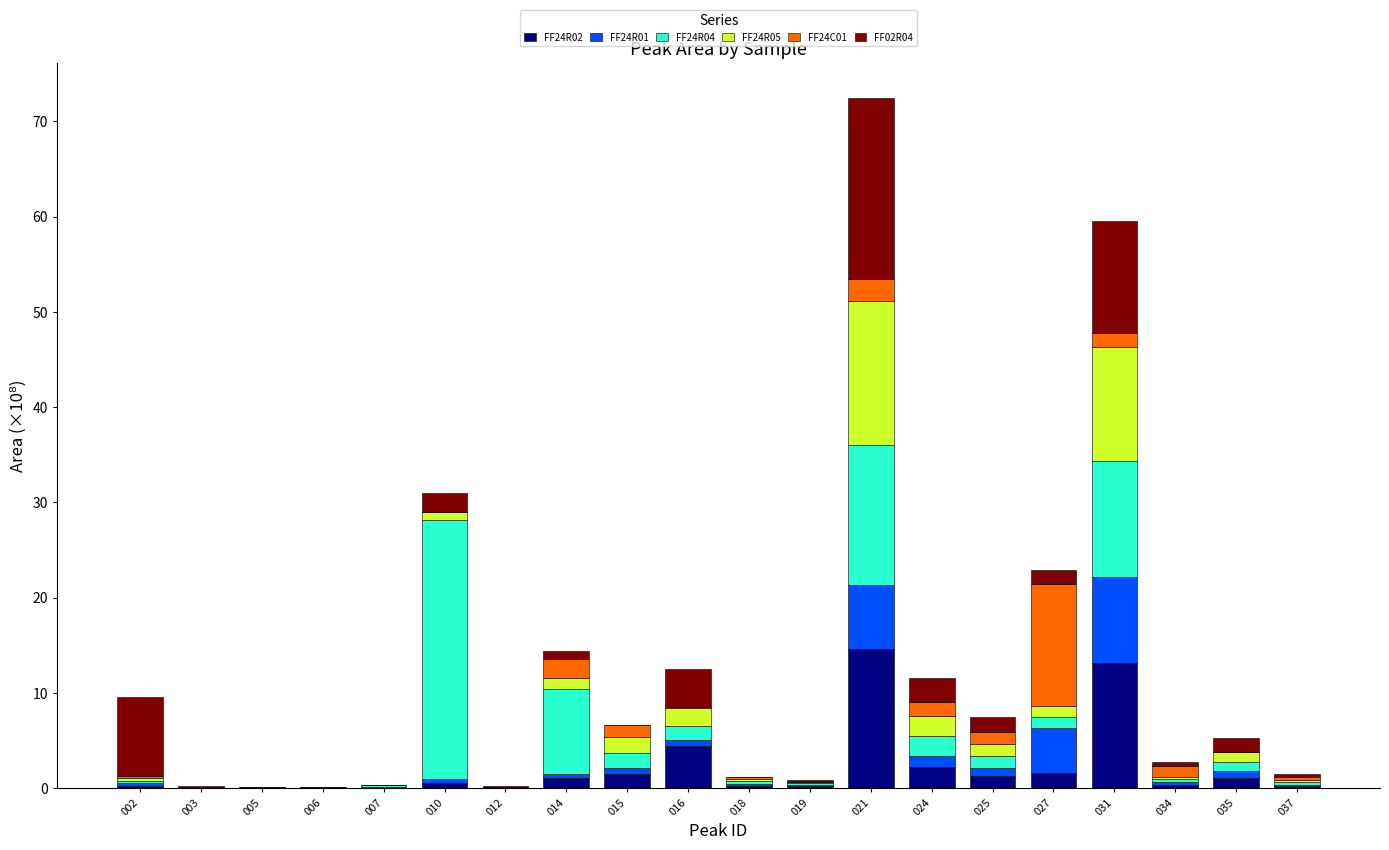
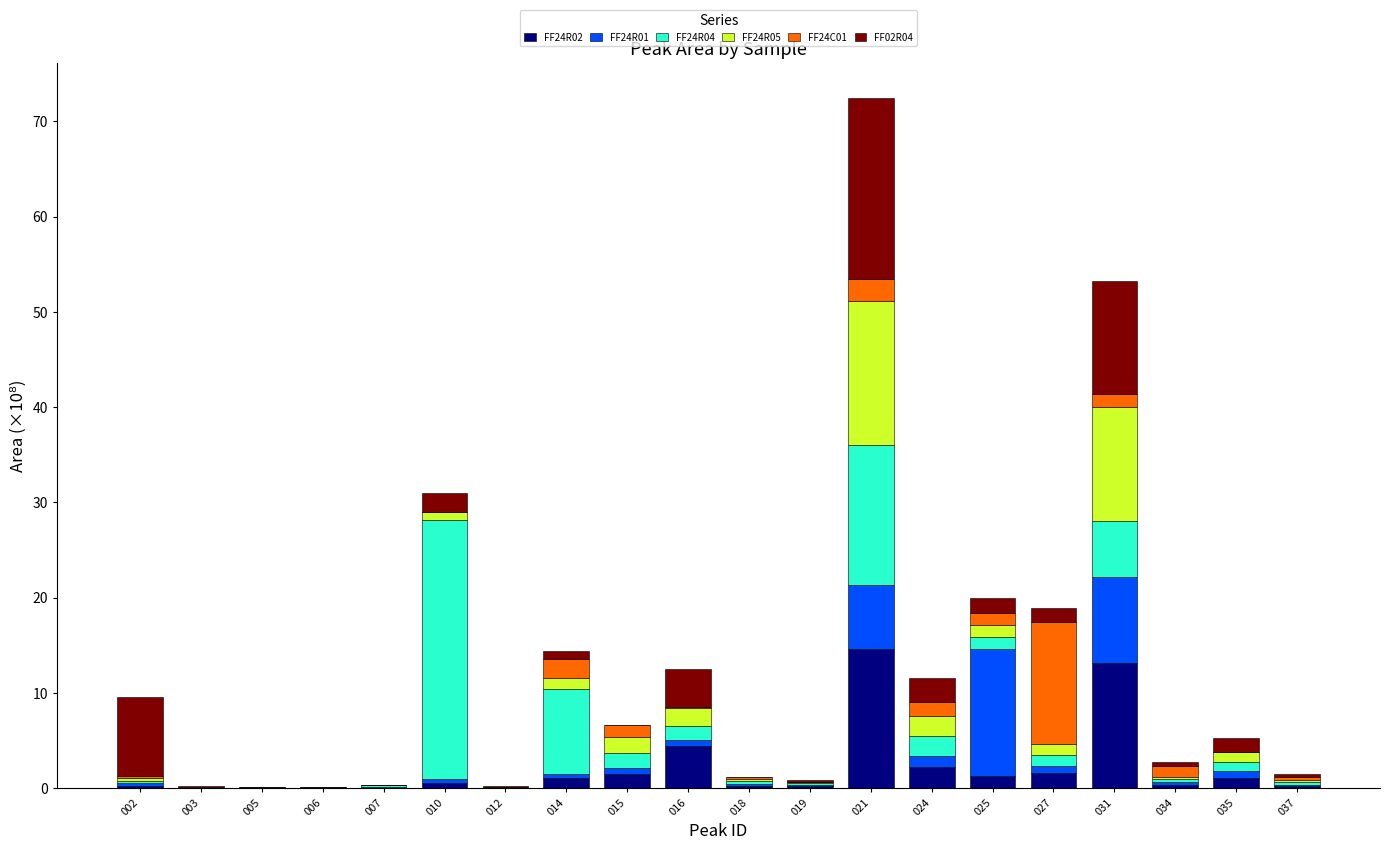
FF24R01, 025: 1 -> 13
FF24R01, 027: 5 -> 1
FF24R04, 031: 12 -> 6
